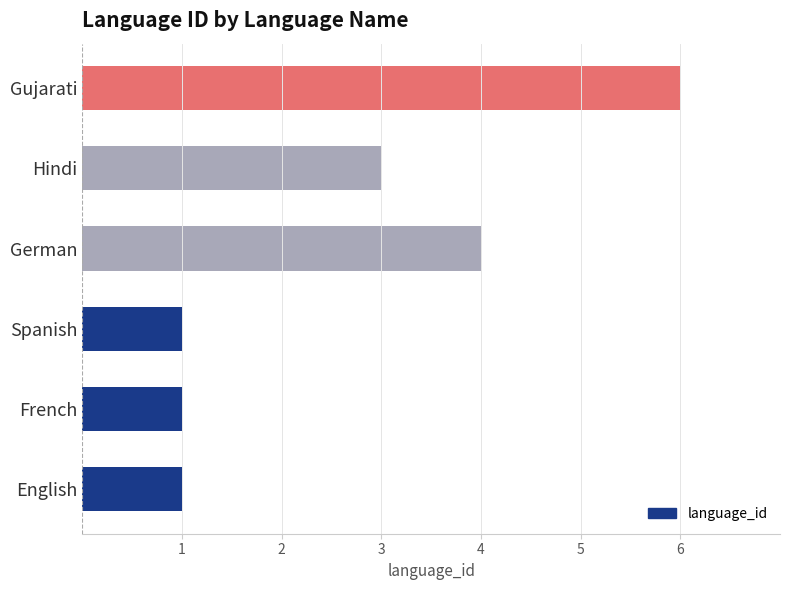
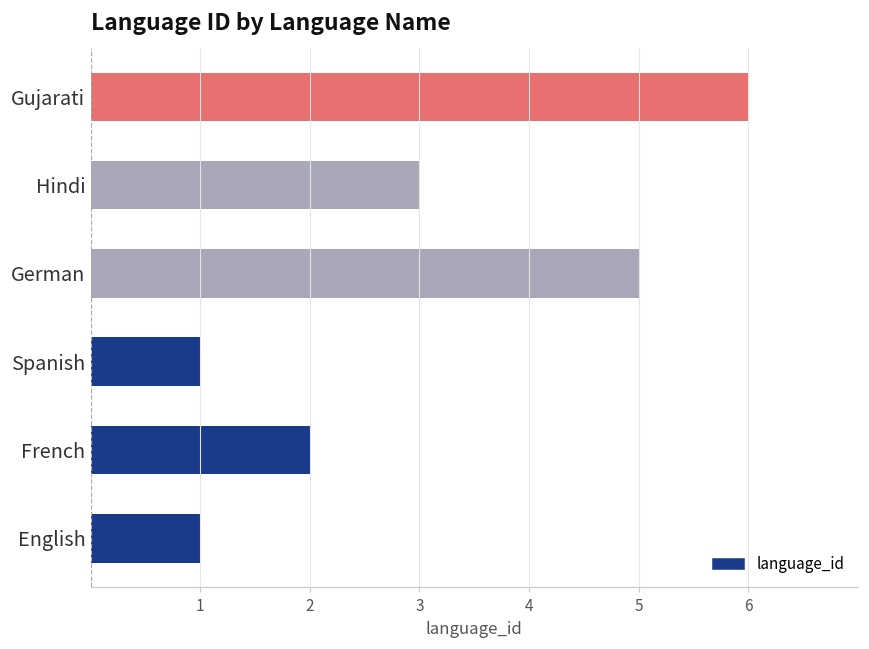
German: 4 -> 5
French: 1 -> 2
